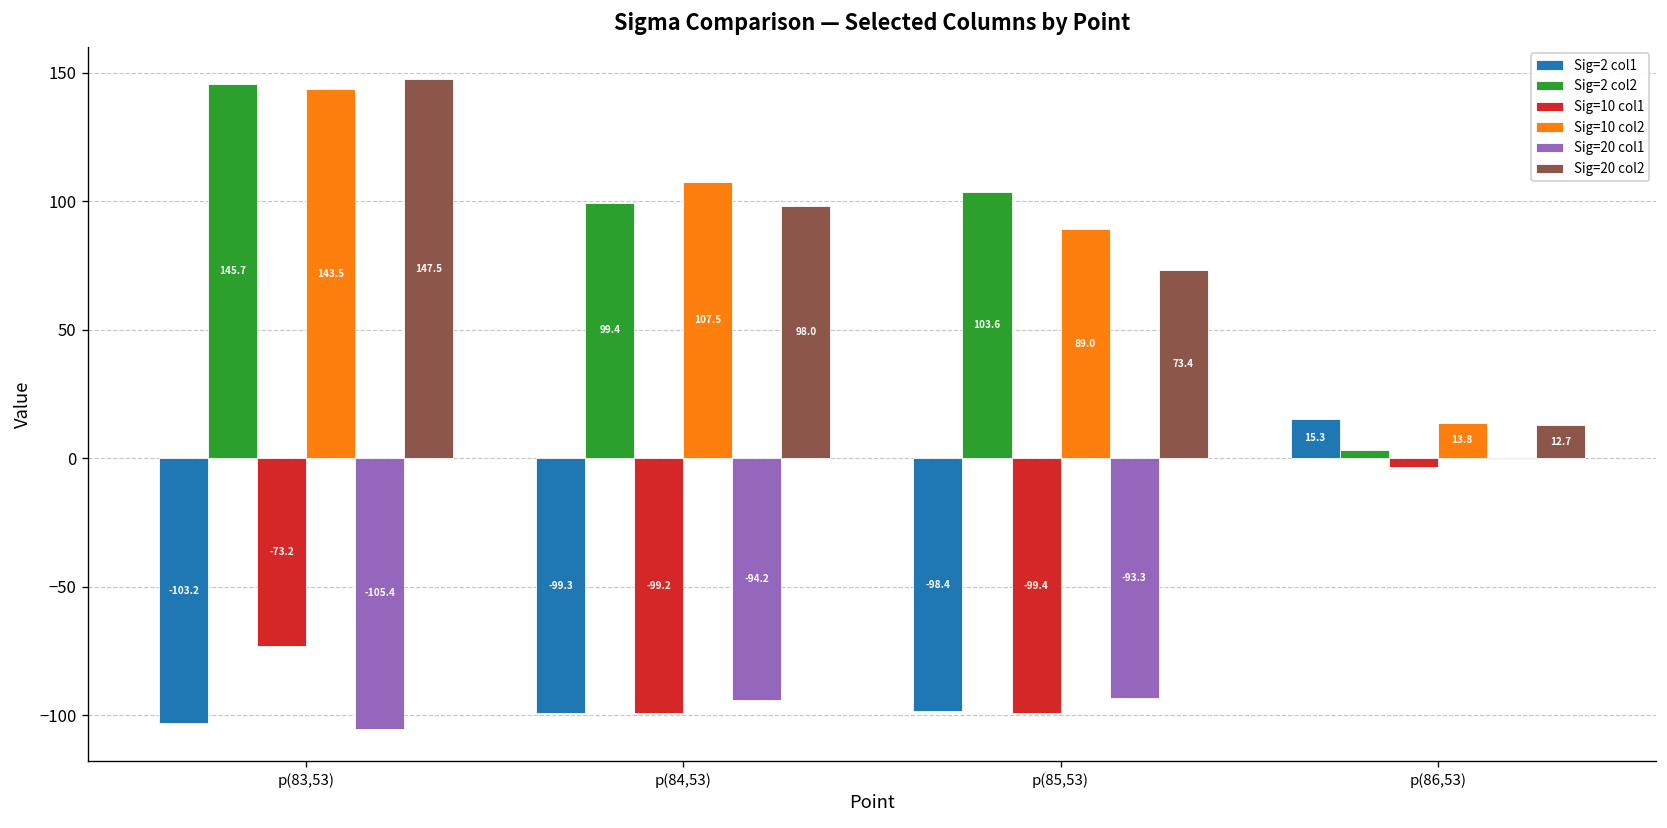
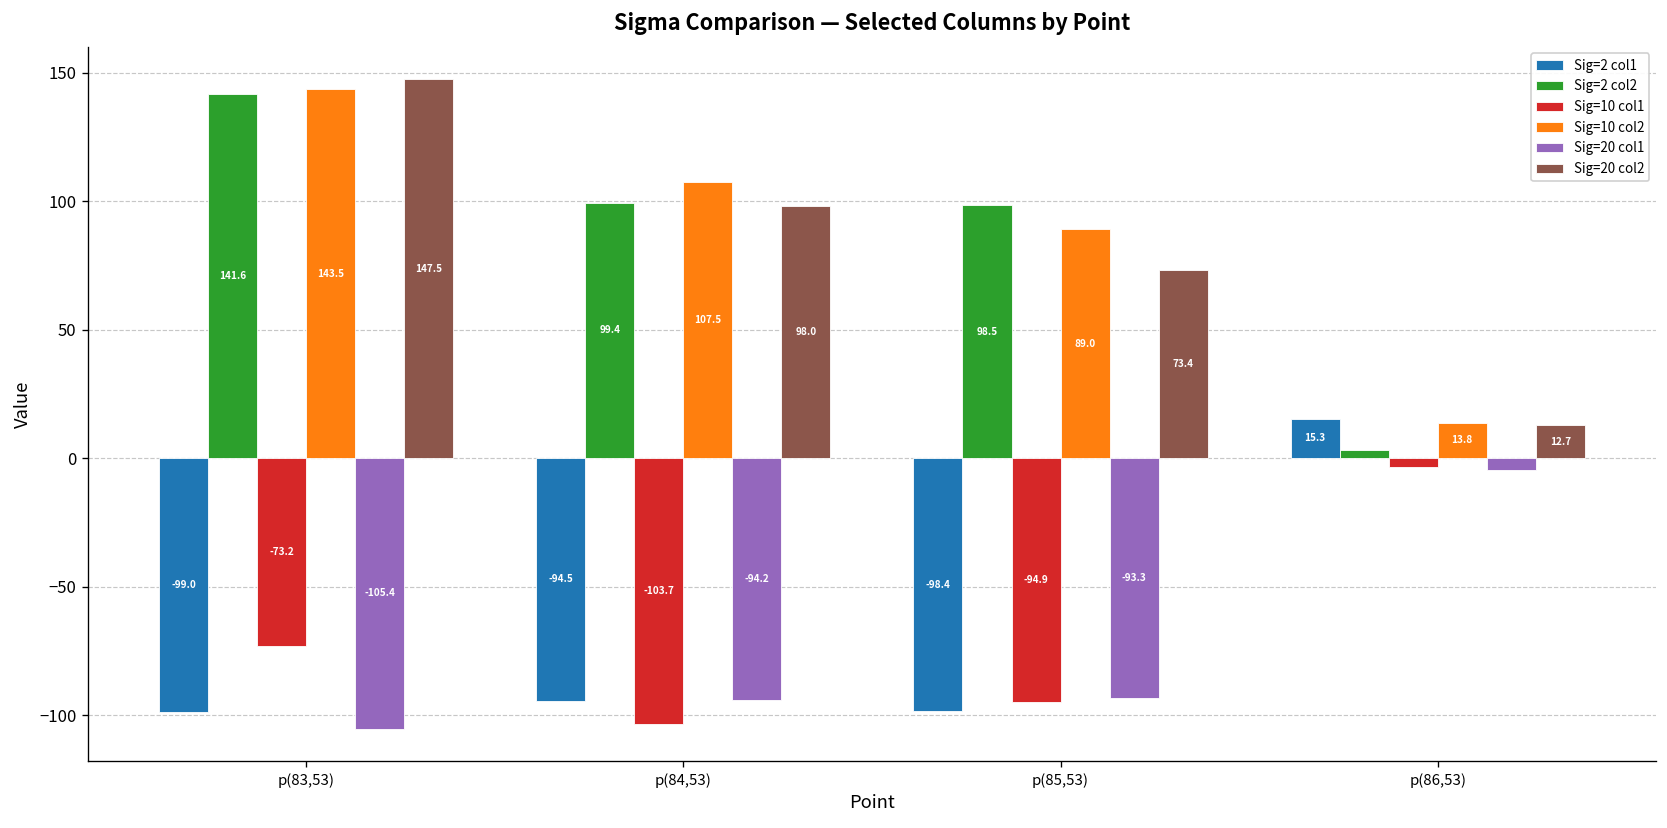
Sig=2 col1, p(83,53): -103.2 -> -99.0
Sig=2 col2, p(83,53): 145.7 -> 141.6
Sig=2 col1, p(84,53): -99.3 -> -94.5
Sig=10 col1, p(84,53): -99.2 -> -103.7
Sig=2 col2, p(85,53): 103.6 -> 98.5
Sig=10 col1, p(85,53): -99.4 -> -94.9
Sig=20 col1, p(86,53): -1 -> -5
